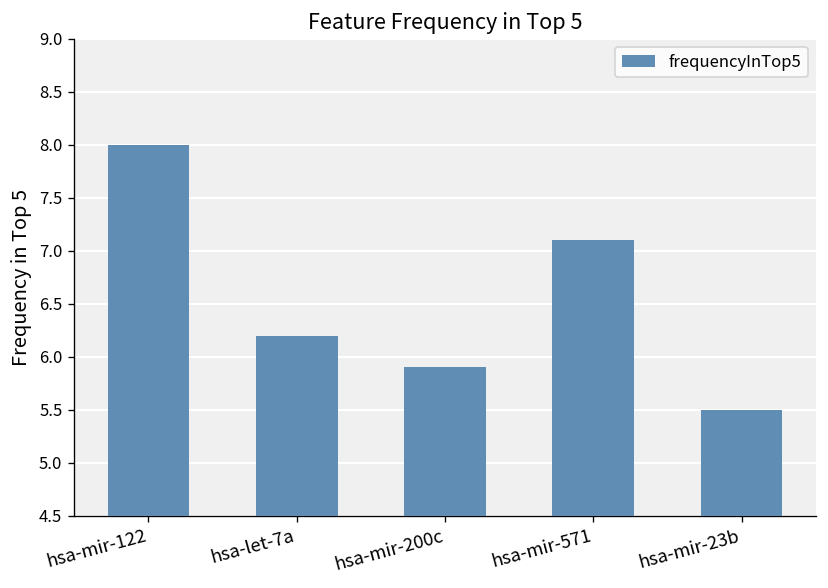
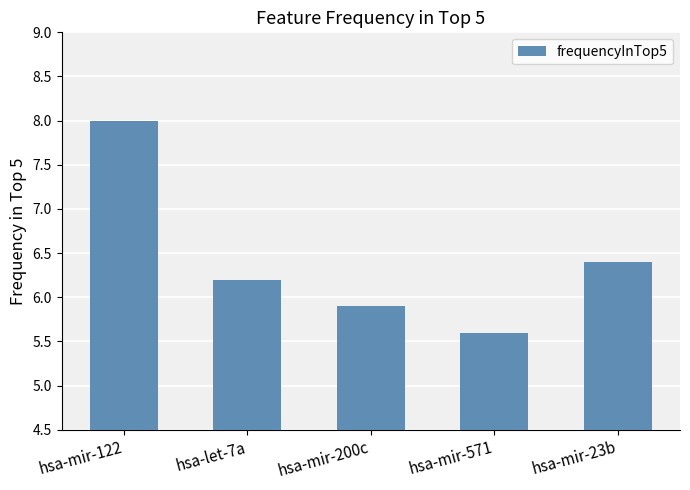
hsa-mir-571: 7.1 -> 5.6
hsa-mir-23b: 5.5 -> 6.4
